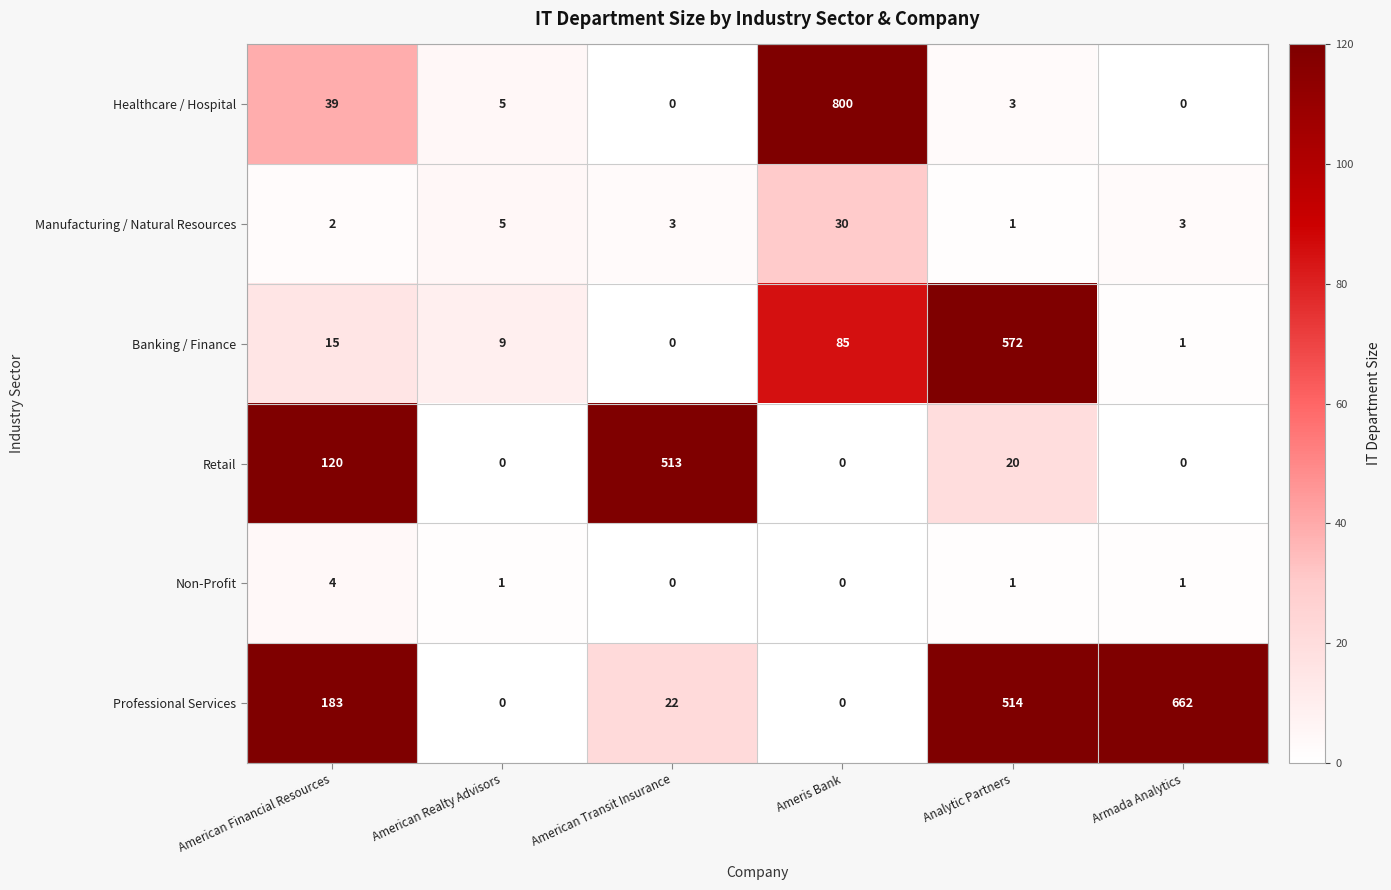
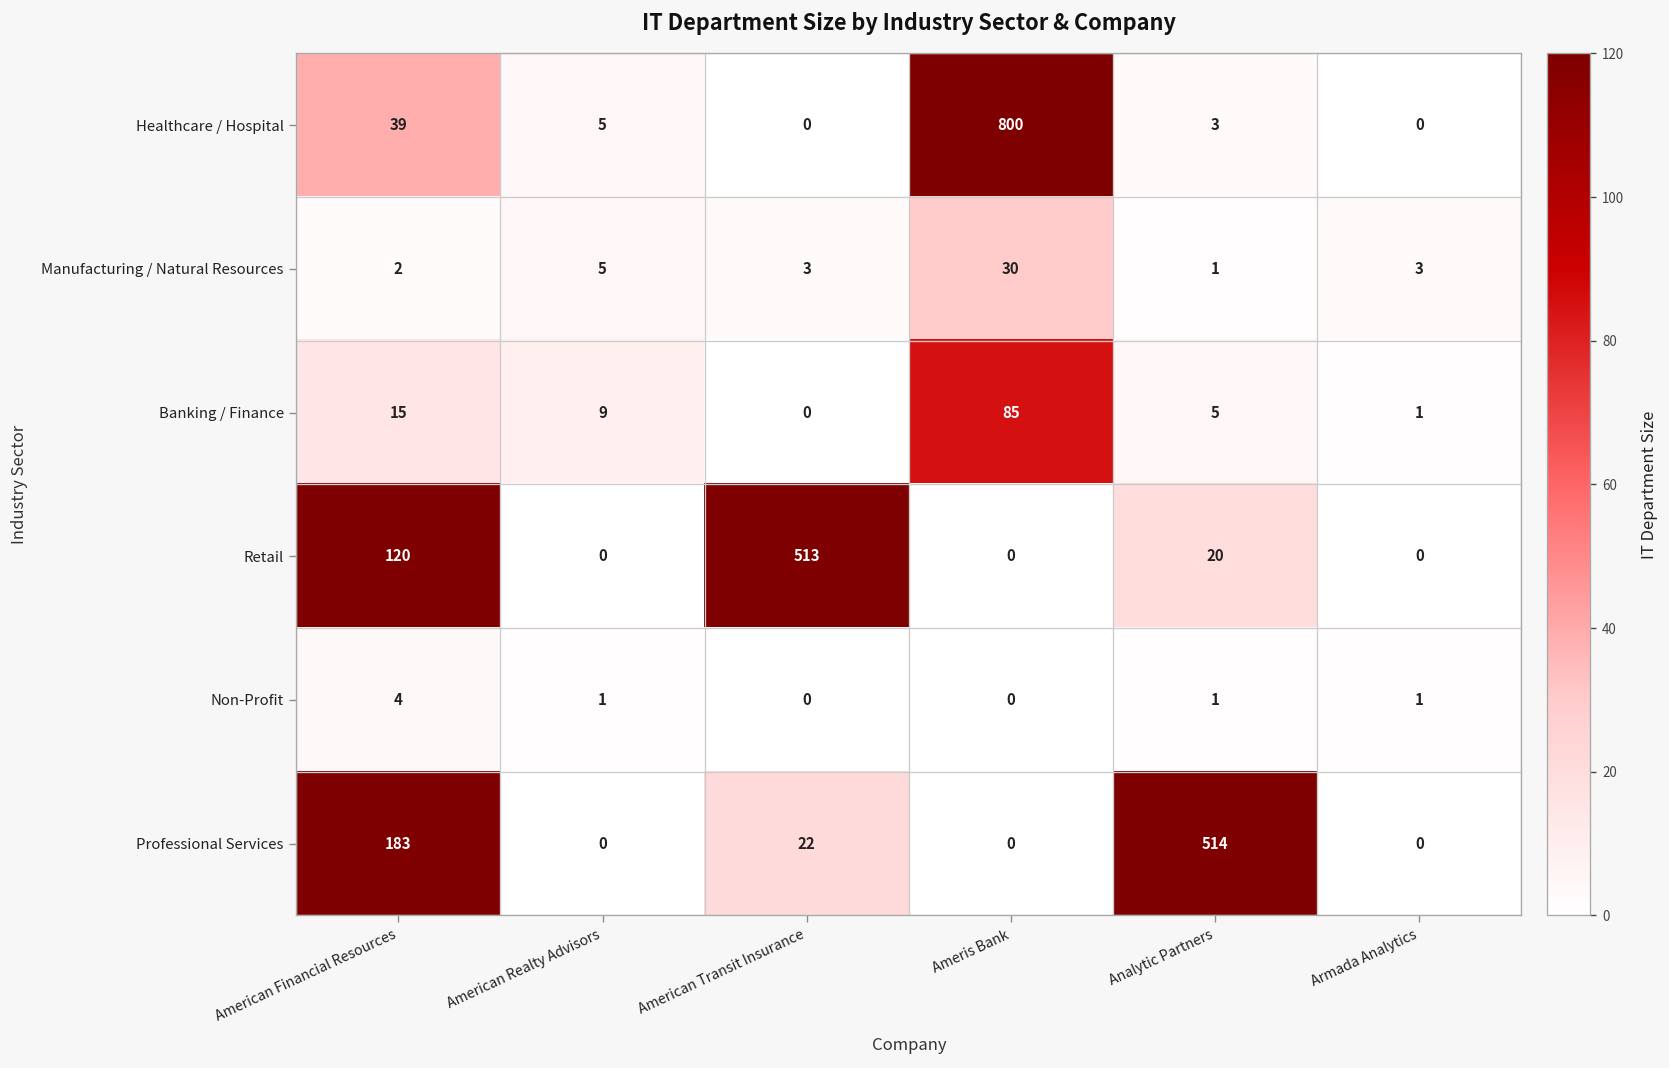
Banking / Finance, Analytic Partners: 572 -> 5
Professional Services, Armada Analytics: 662 -> 0
